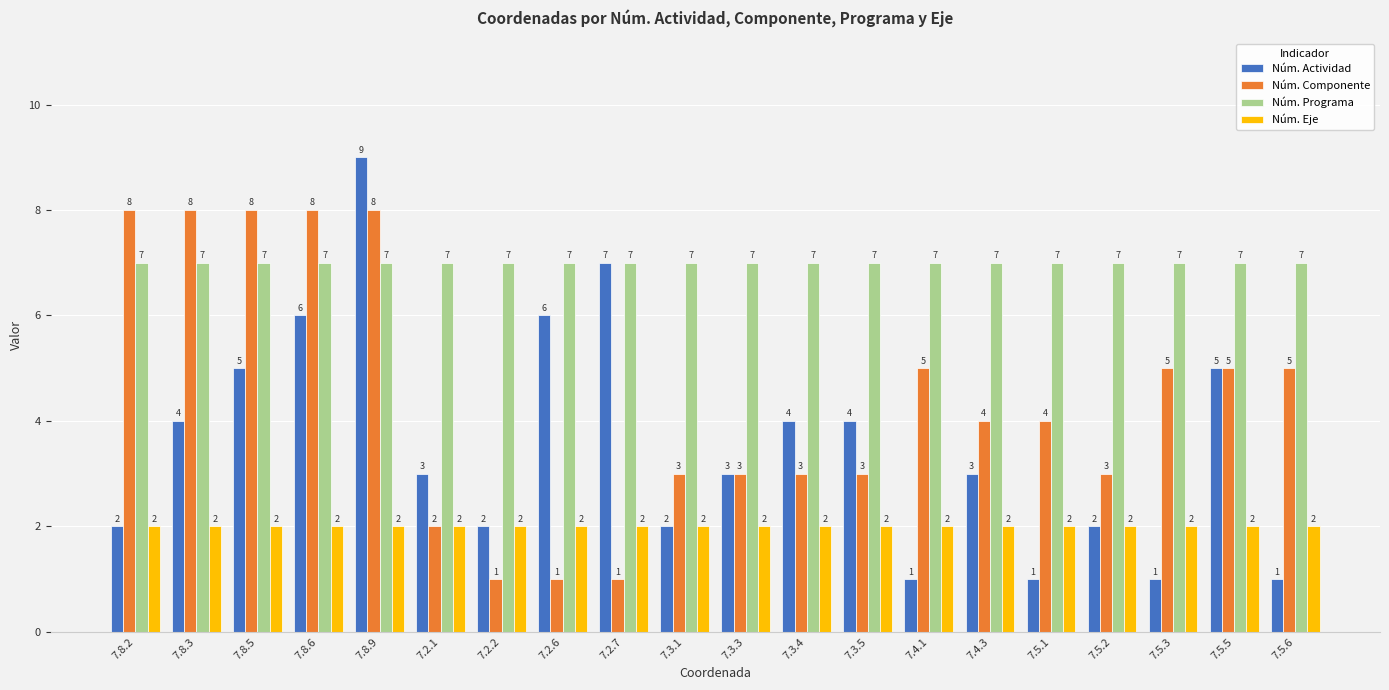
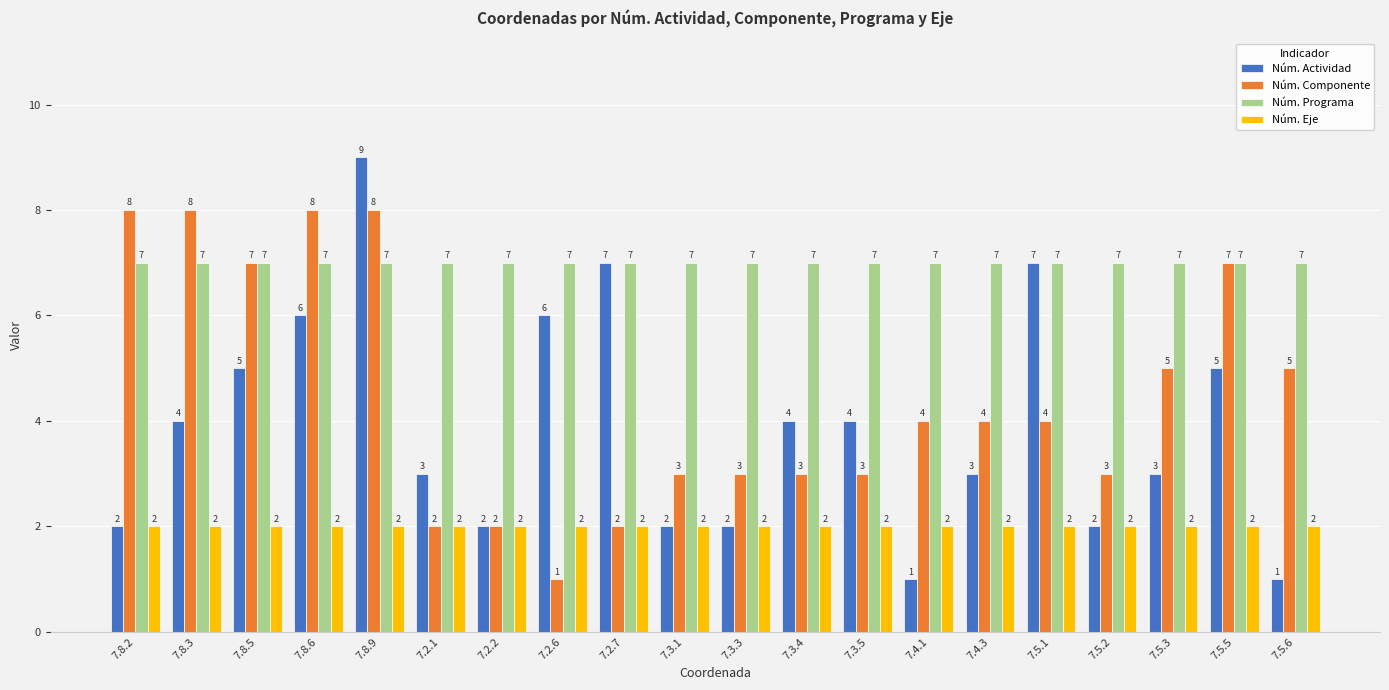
Núm. Componente, 7.8.5: 8 -> 7
Núm. Componente, 7.2.2: 1 -> 2
Núm. Componente, 7.2.7: 1 -> 2
Núm. Actividad, 7.3.3: 3 -> 2
Núm. Componente, 7.4.1: 5 -> 4
Núm. Actividad, 7.5.1: 1 -> 7
Núm. Actividad, 7.5.3: 1 -> 3
Núm. Componente, 7.5.5: 5 -> 7
